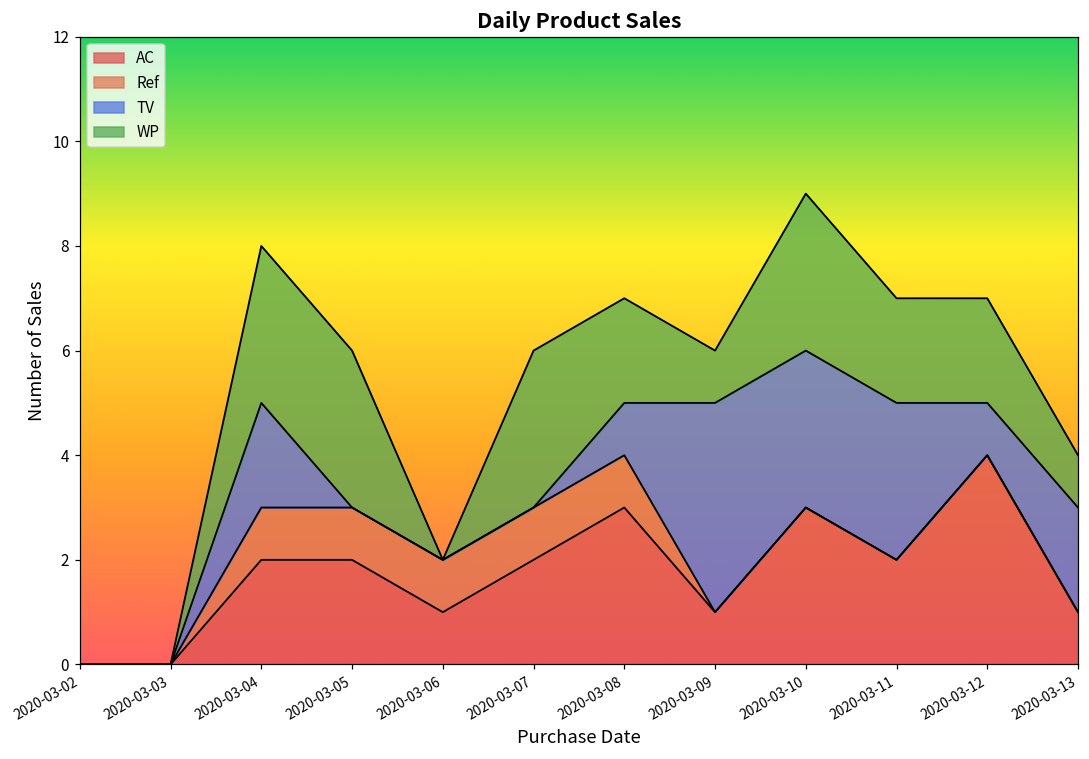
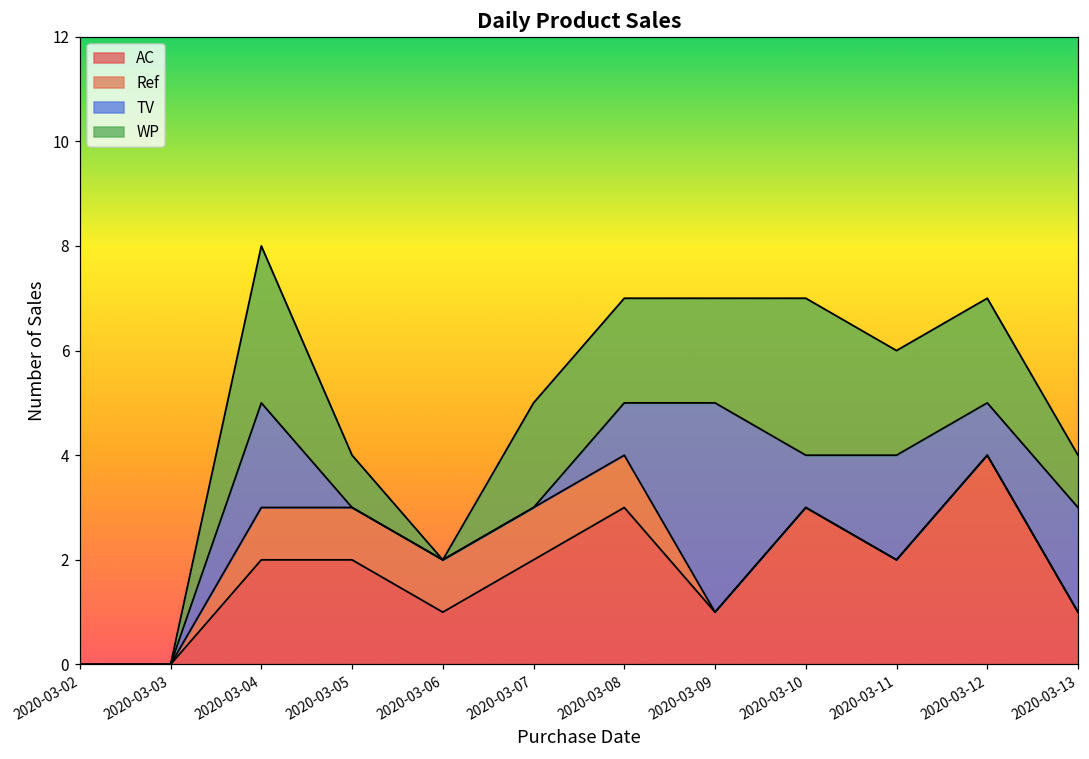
WP, 2020-03-05: 3 -> 1
WP, 2020-03-07: 3 -> 2
WP, 2020-03-09: 1 -> 2
TV, 2020-03-10: 3 -> 1
TV, 2020-03-11: 3 -> 2
